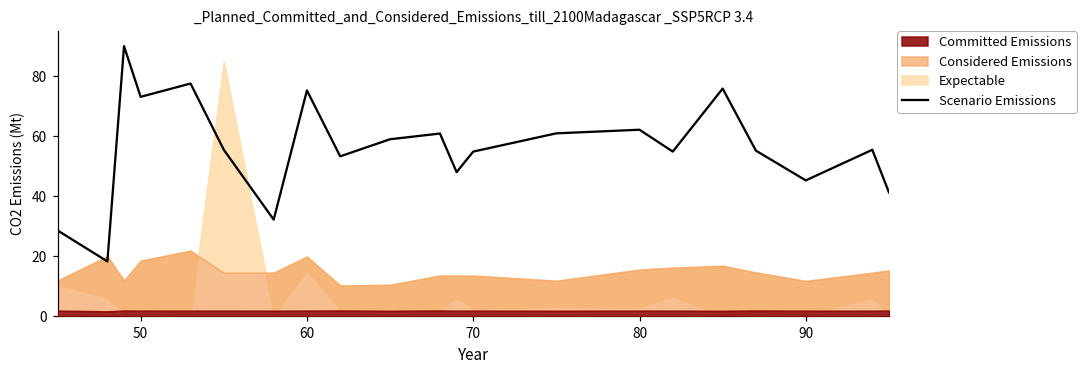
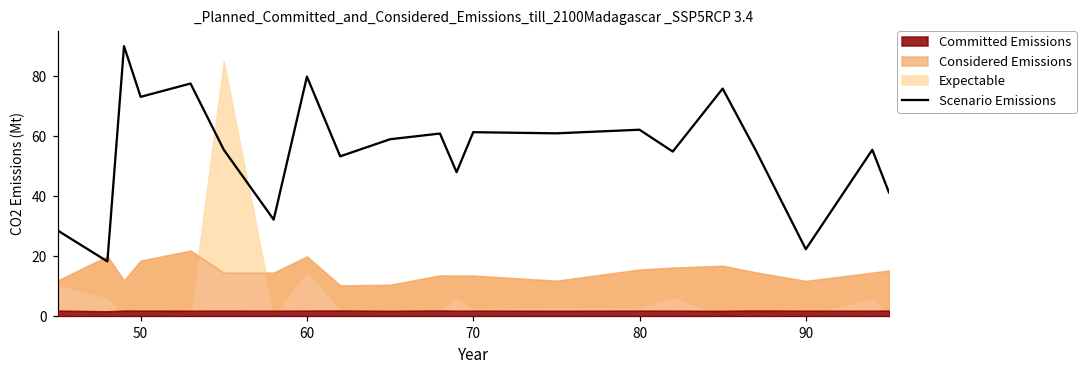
Scenario Emissions, 60: 75 -> 80
Scenario Emissions, 70: 55 -> 61
Scenario Emissions, 90: 45 -> 22
